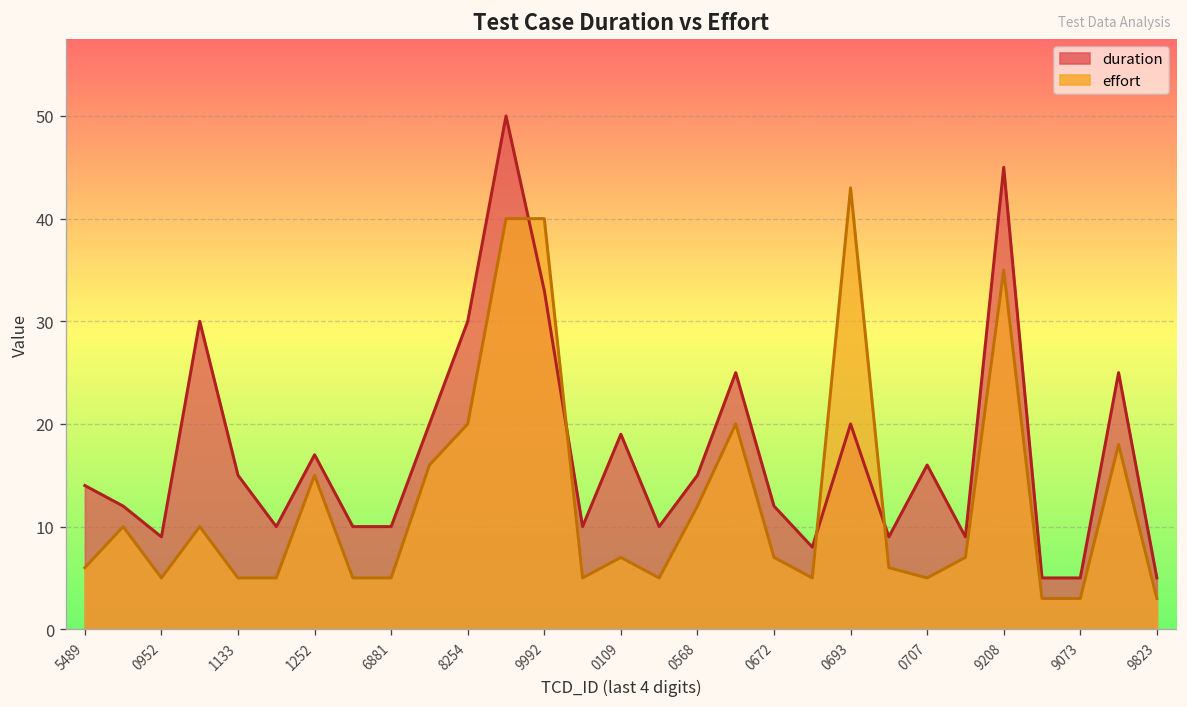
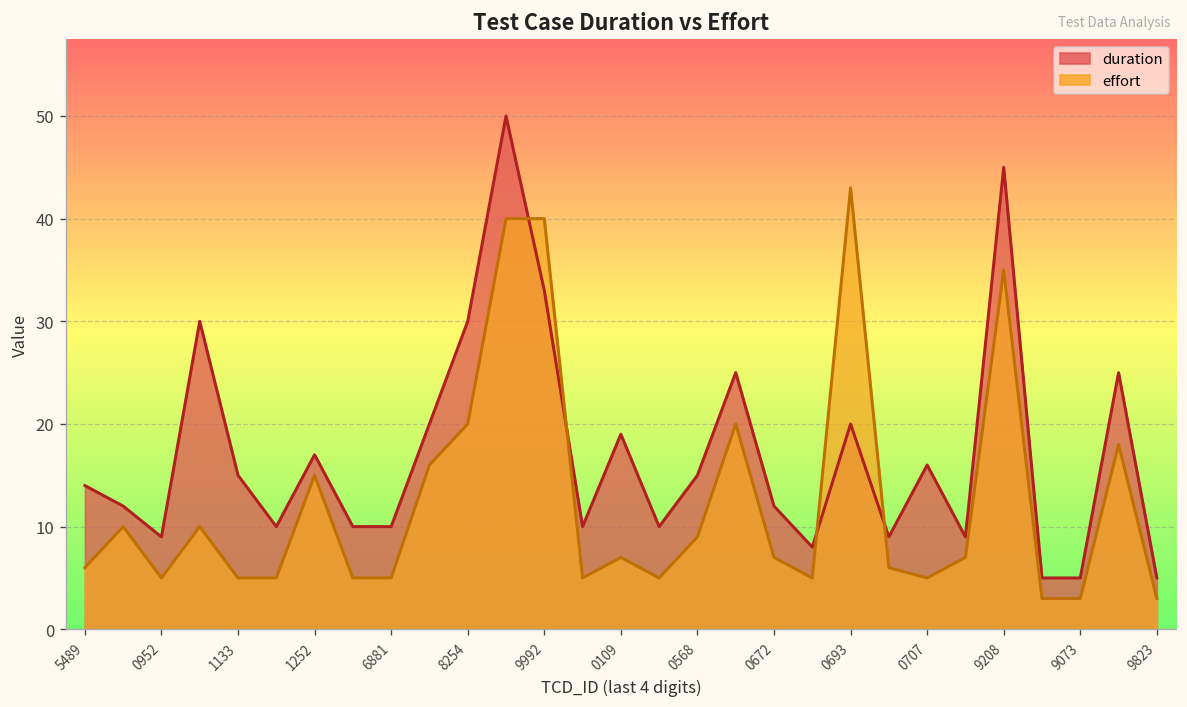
effort, 0568: 12 -> 9
